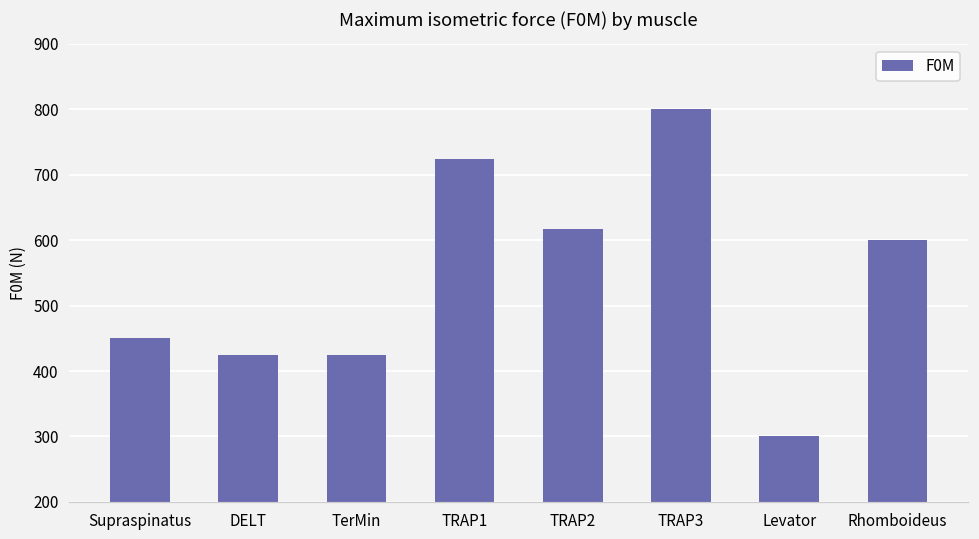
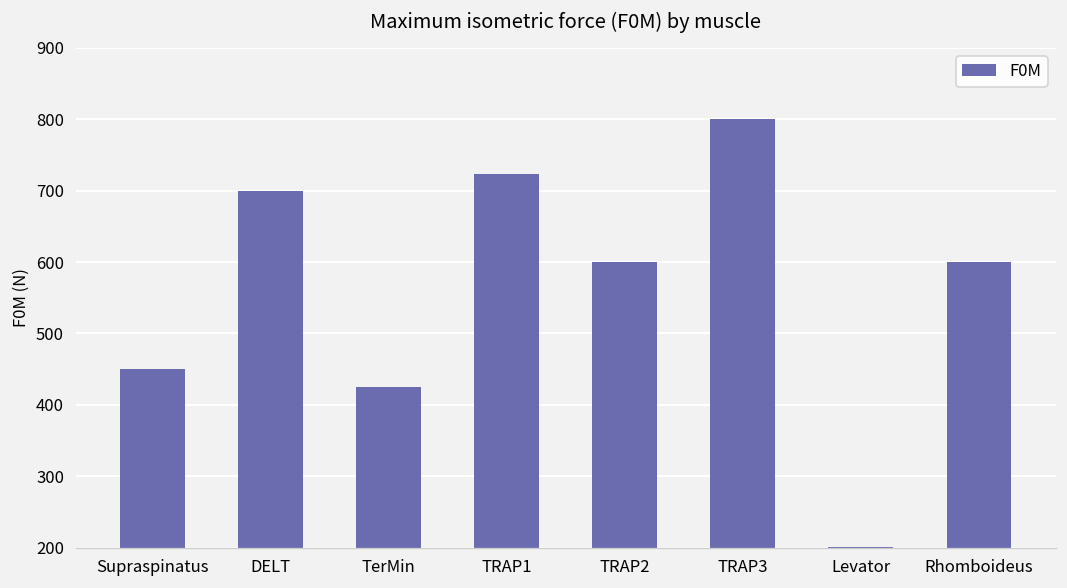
DELT: 430 -> 700
TRAP2: 620 -> 600
Levator: 300 -> 200
